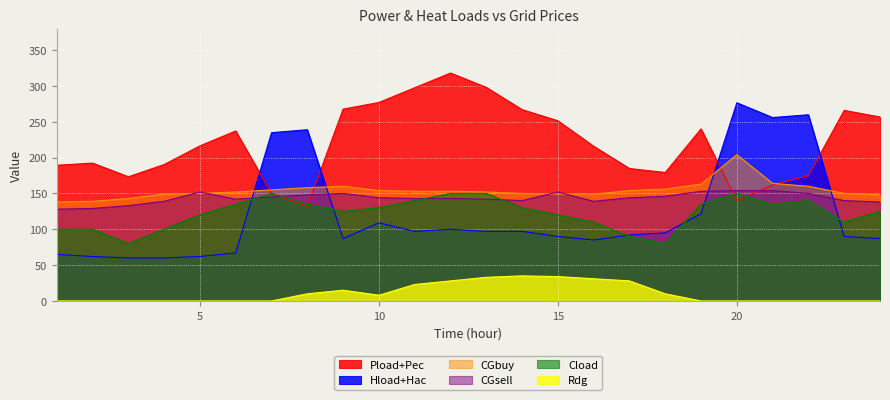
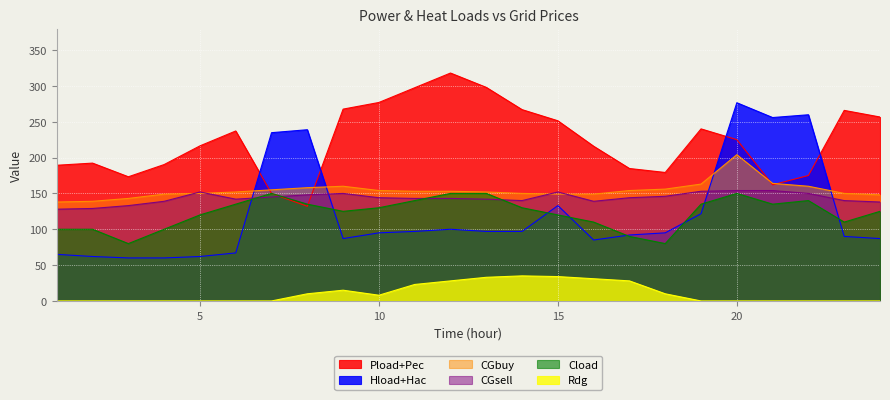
Hload+Hac, 10: 110 -> 100
Hload+Hac, 15: 90 -> 130
Pload+Pec, 20: 140 -> 230
